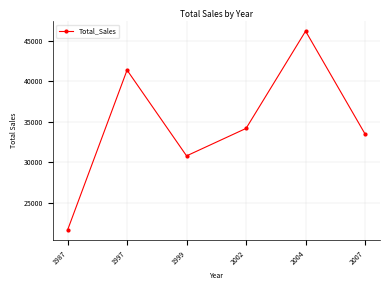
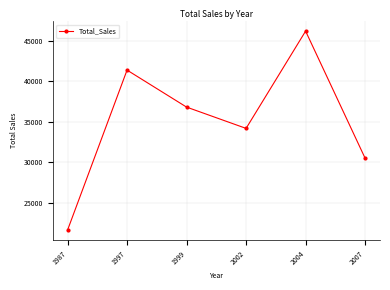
1999: 31000 -> 37000
2007: 33000 -> 30000
